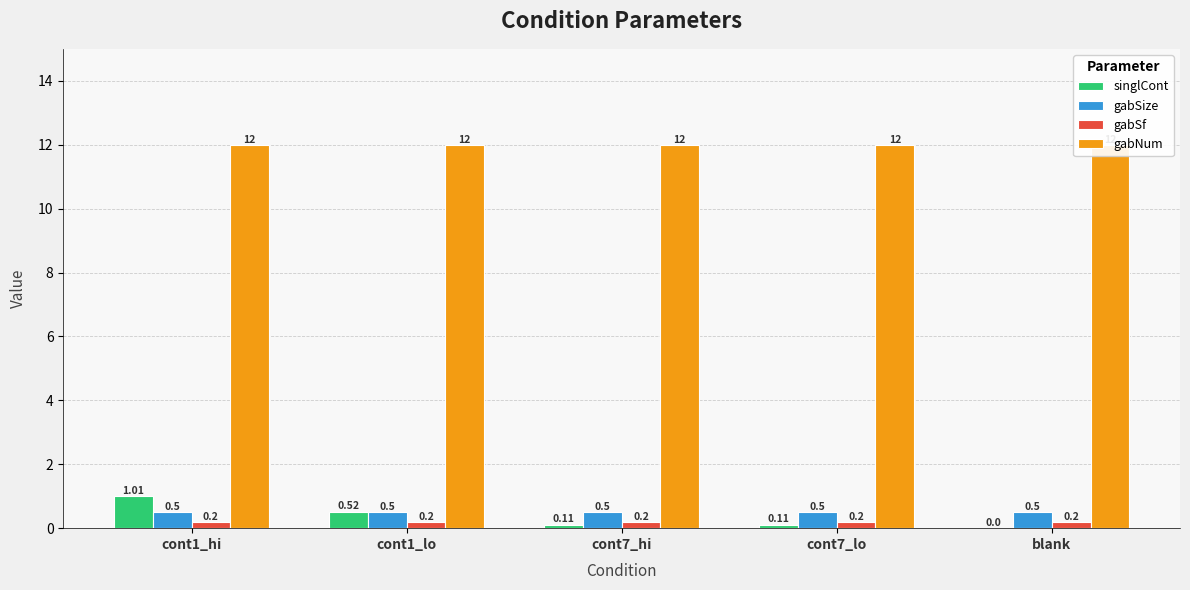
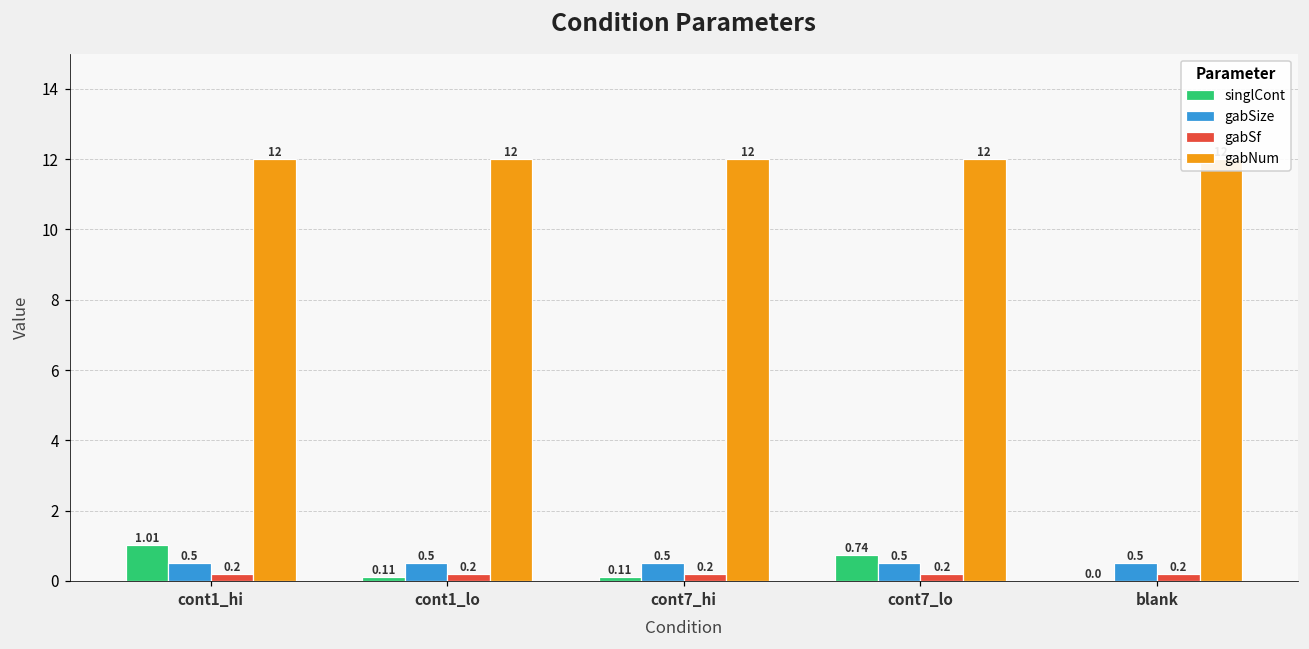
singlCont, cont1_lo: 0.52 -> 0.11
singlCont, cont7_lo: 0.11 -> 0.74
